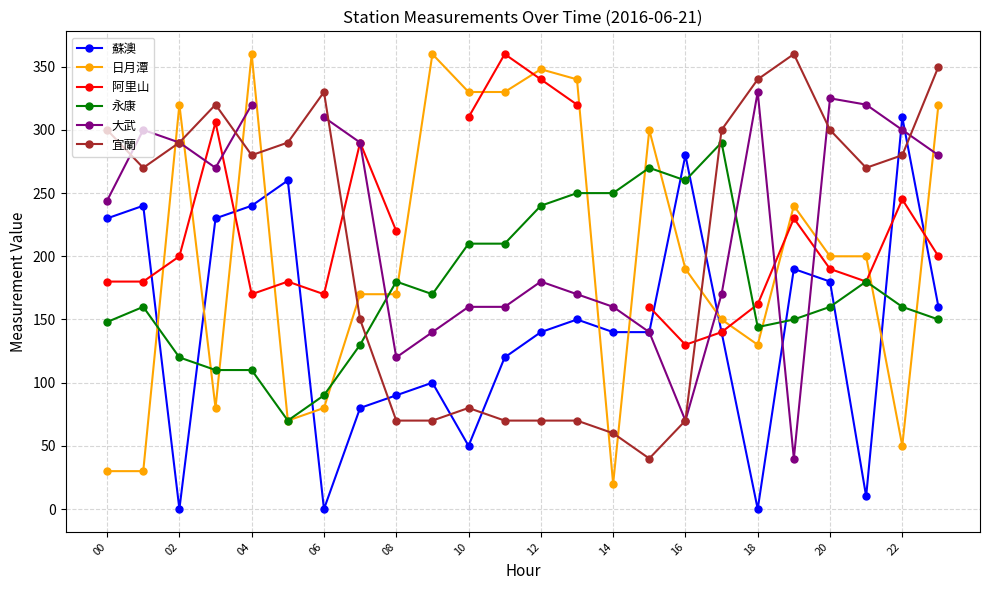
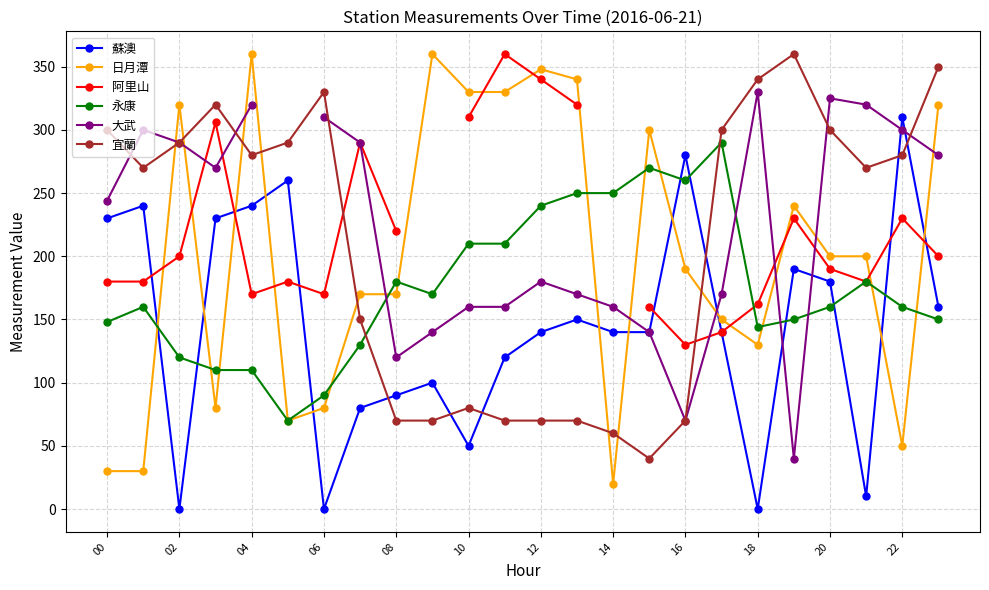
阿里山, 22: 245 -> 230
